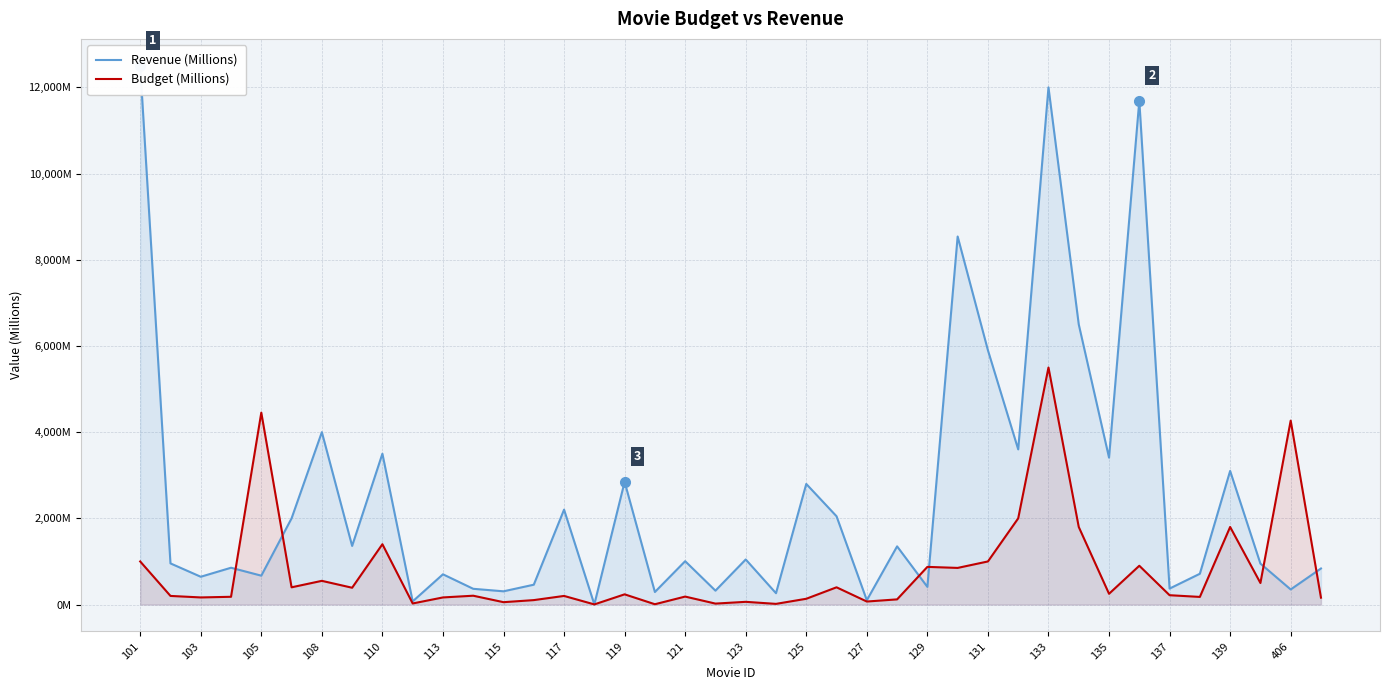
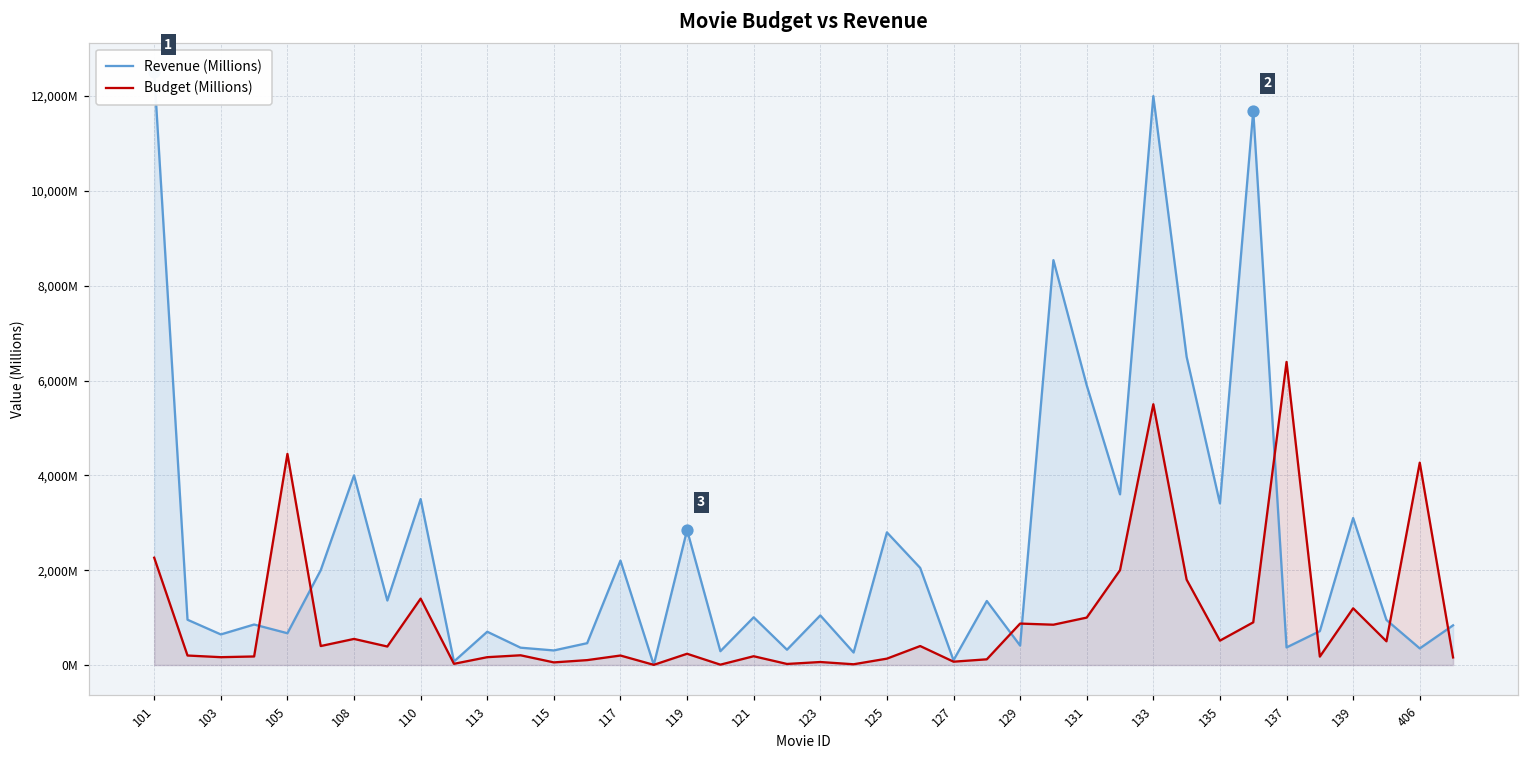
Budget (Millions), 101: 1,000,000,000 -> 2,300,000,000
Budget (Millions), 135: 300,000,000 -> 500,000,000
Budget (Millions), 137: 200,000,000 -> 6,400,000,000
Budget (Millions), 139: 1,800,000,000 -> 1,200,000,000
